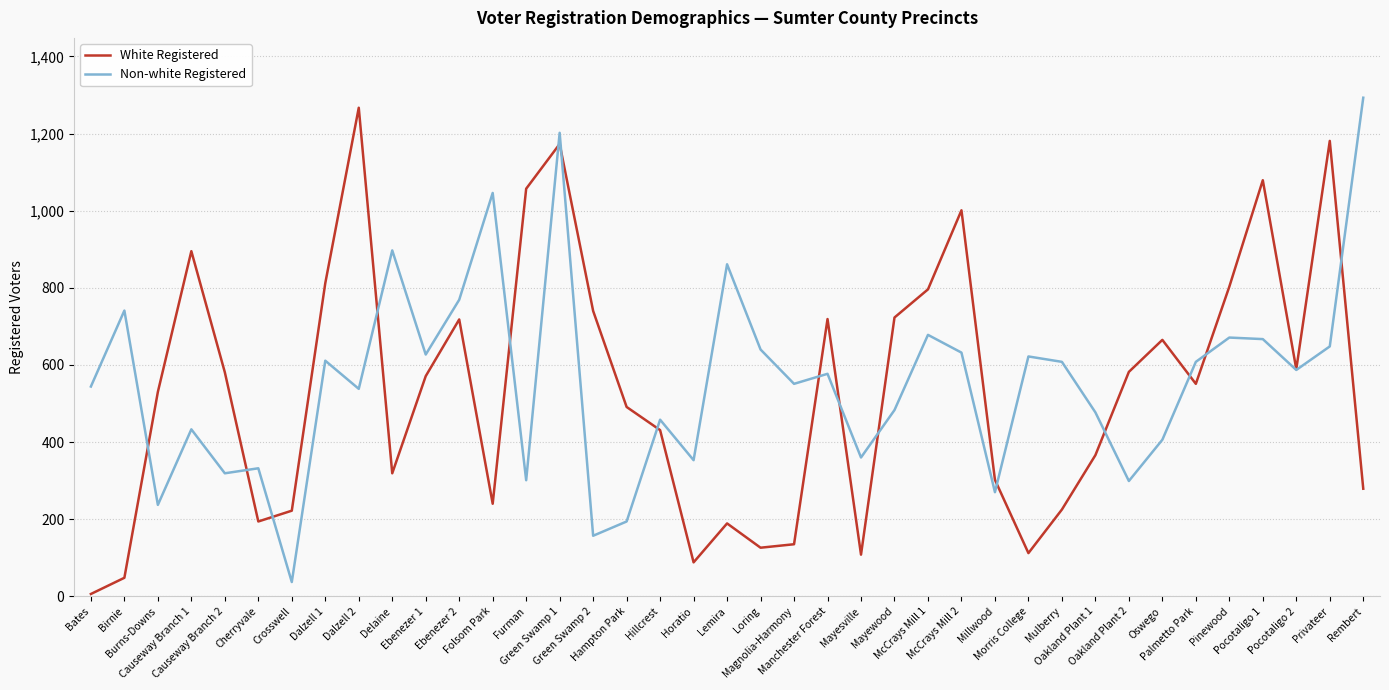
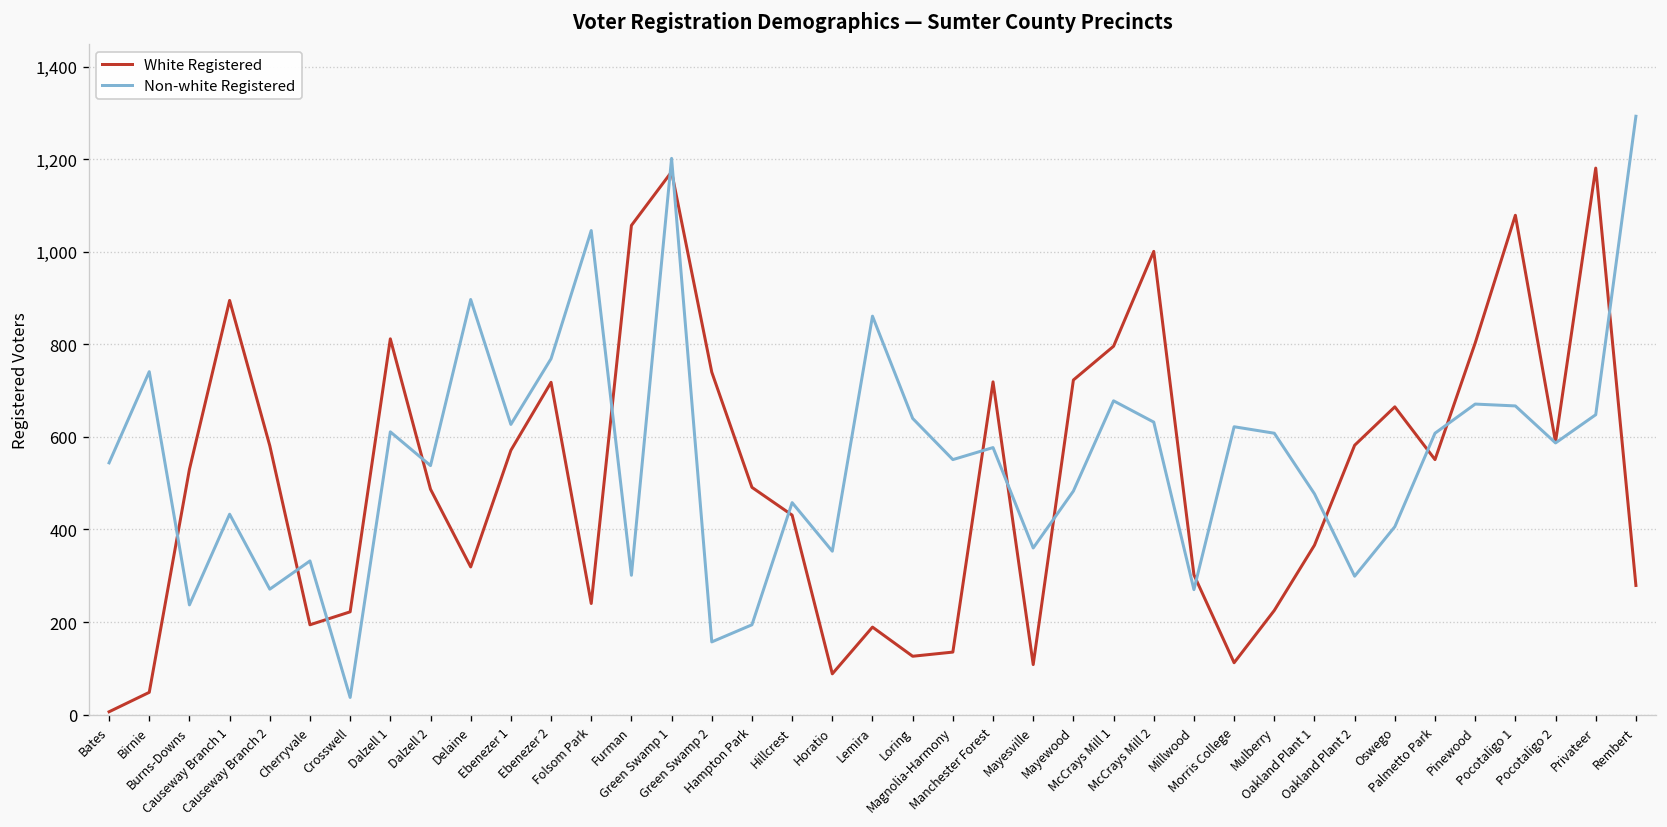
Non-white Registered, Causeway Branch 2: 320 -> 270
White Registered, Dalzell 2: 1,270 -> 490
